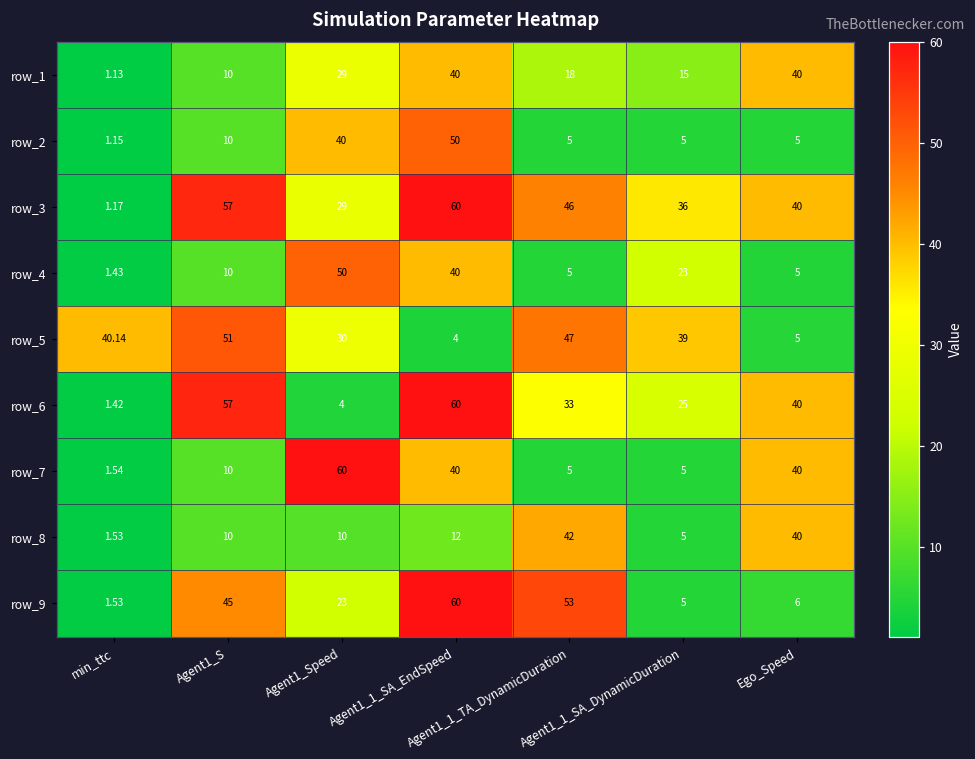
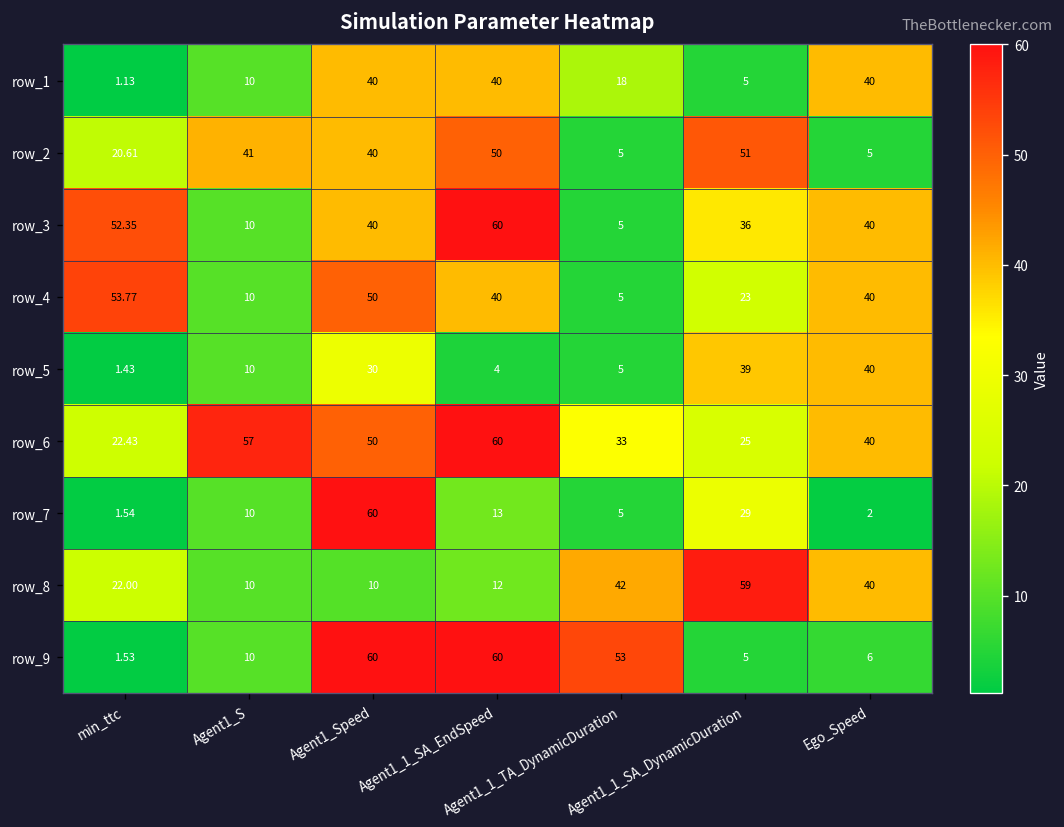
row_1, Agent1_Speed: 29 -> 40
row_1, Agent1_1_SA_DynamicDuration: 15 -> 5
row_2, min_ttc: 1.15 -> 20.61
row_2, Agent1_S: 10 -> 41
row_2, Agent1_1_SA_DynamicDuration: 5 -> 51
row_3, min_ttc: 1.17 -> 52.35
row_3, Agent1_S: 57 -> 10
row_3, Agent1_Speed: 29 -> 40
row_3, Agent1_1_TA_DynamicDuration: 46 -> 5
row_4, min_ttc: 1.43 -> 53.77
row_4, Ego_Speed: 5 -> 40
row_5, min_ttc: 40.14 -> 1.43
row_5, Agent1_S: 51 -> 10
row_5, Agent1_1_TA_DynamicDuration: 47 -> 5
row_5, Ego_Speed: 5 -> 40
row_6, min_ttc: 1.42 -> 22.43
row_6, Agent1_Speed: 4 -> 50
row_7, Agent1_1_SA_EndSpeed: 40 -> 13
row_7, Agent1_1_SA_DynamicDuration: 5 -> 29
row_7, Ego_Speed: 40 -> 2
row_8, min_ttc: 1.53 -> 22.00
row_8, Agent1_1_SA_DynamicDuration: 5 -> 59
row_9, Agent1_S: 45 -> 10
row_9, Agent1_Speed: 23 -> 60
